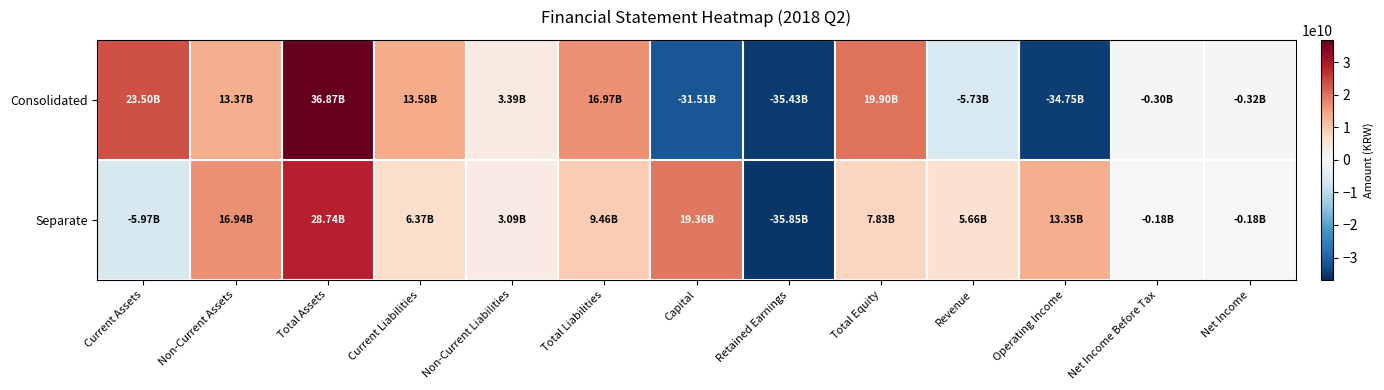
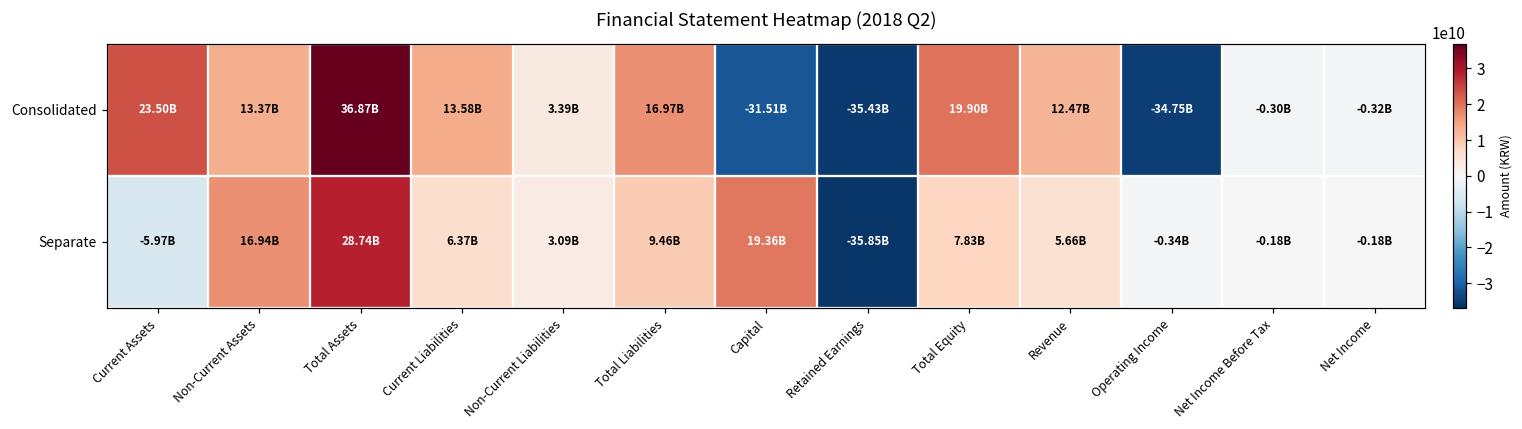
Consolidated, Revenue: -5.73B -> 12.47B
Separate, Operating Income: 13.35B -> -0.34B
